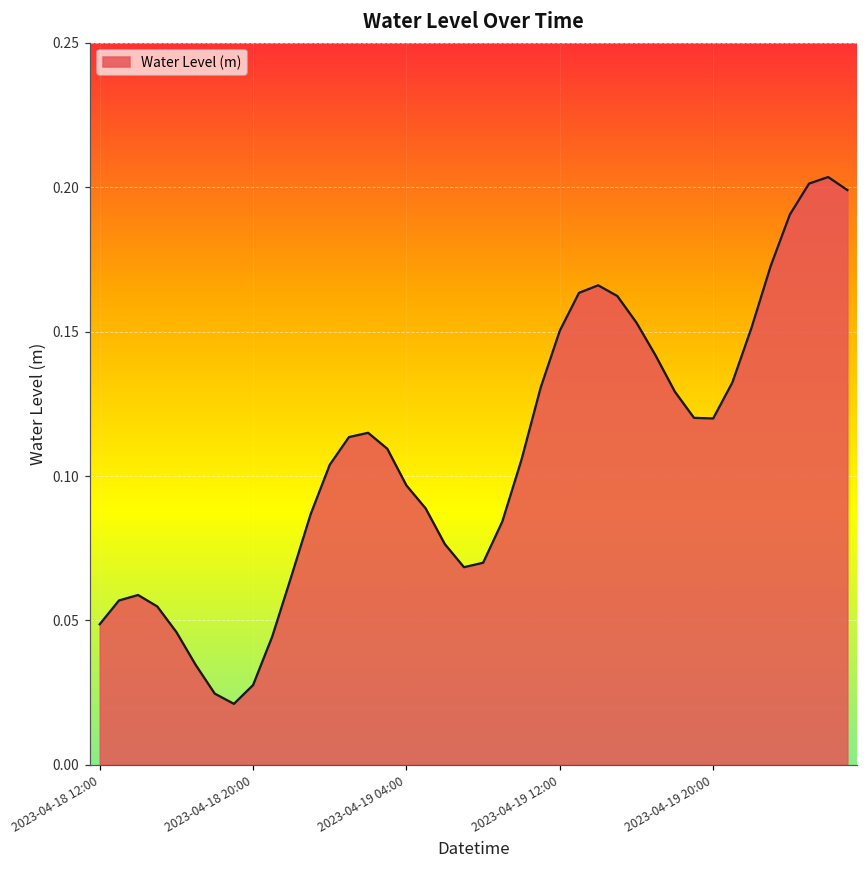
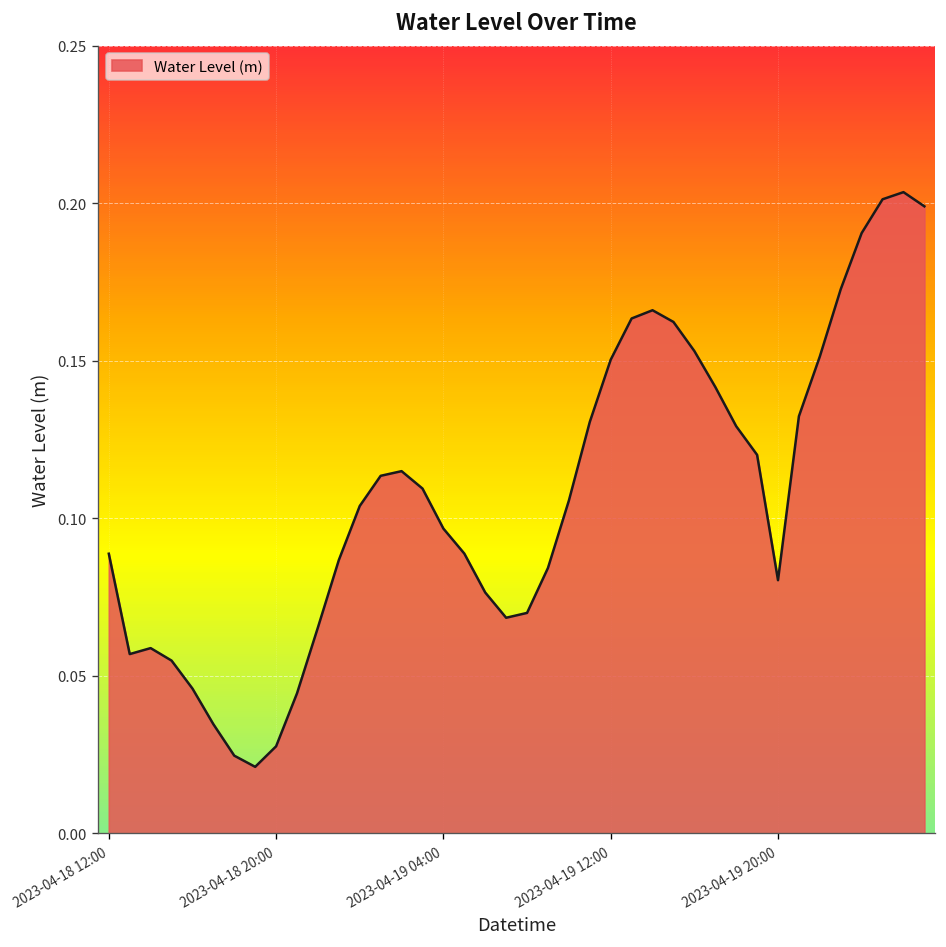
2023-04-18 12:00: 0.049 -> 0.089
2023-04-19 20:00: 0.120 -> 0.080
